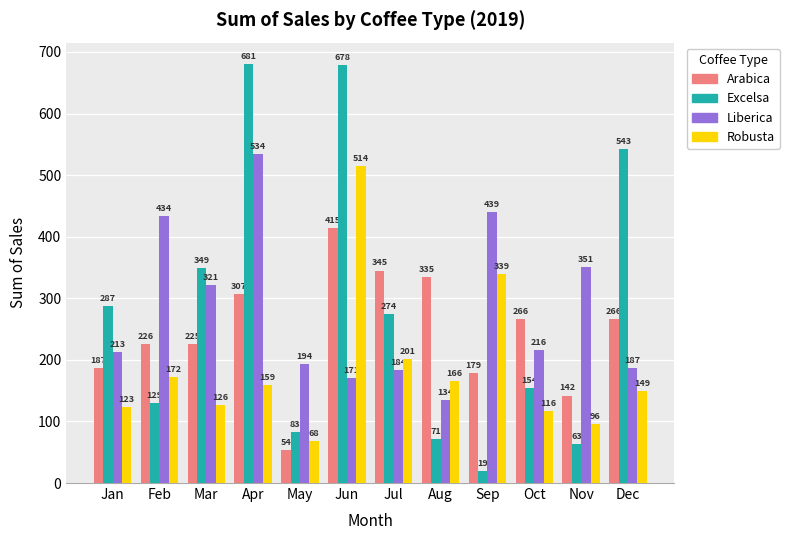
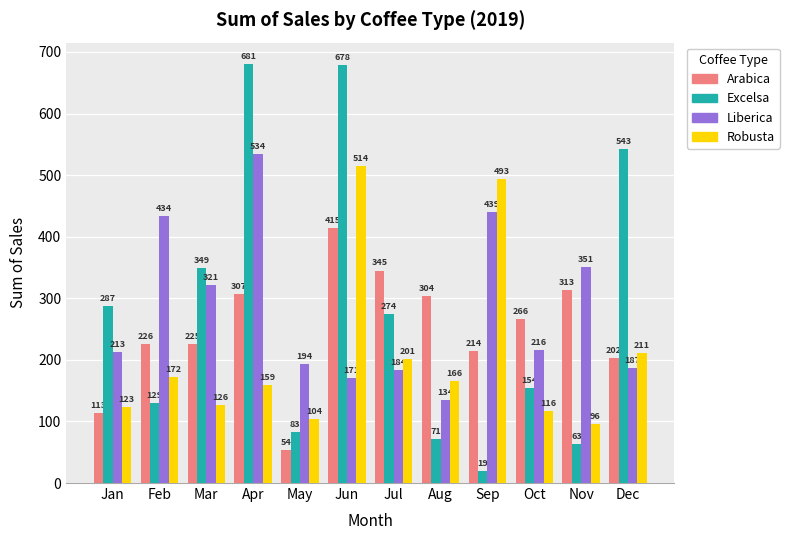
Arabica, Jan: 187 -> 113
Robusta, May: 68 -> 104
Arabica, Aug: 335 -> 304
Arabica, Sep: 179 -> 214
Robusta, Sep: 339 -> 493
Arabica, Nov: 142 -> 313
Arabica, Dec: 266 -> 202
Robusta, Dec: 149 -> 211
